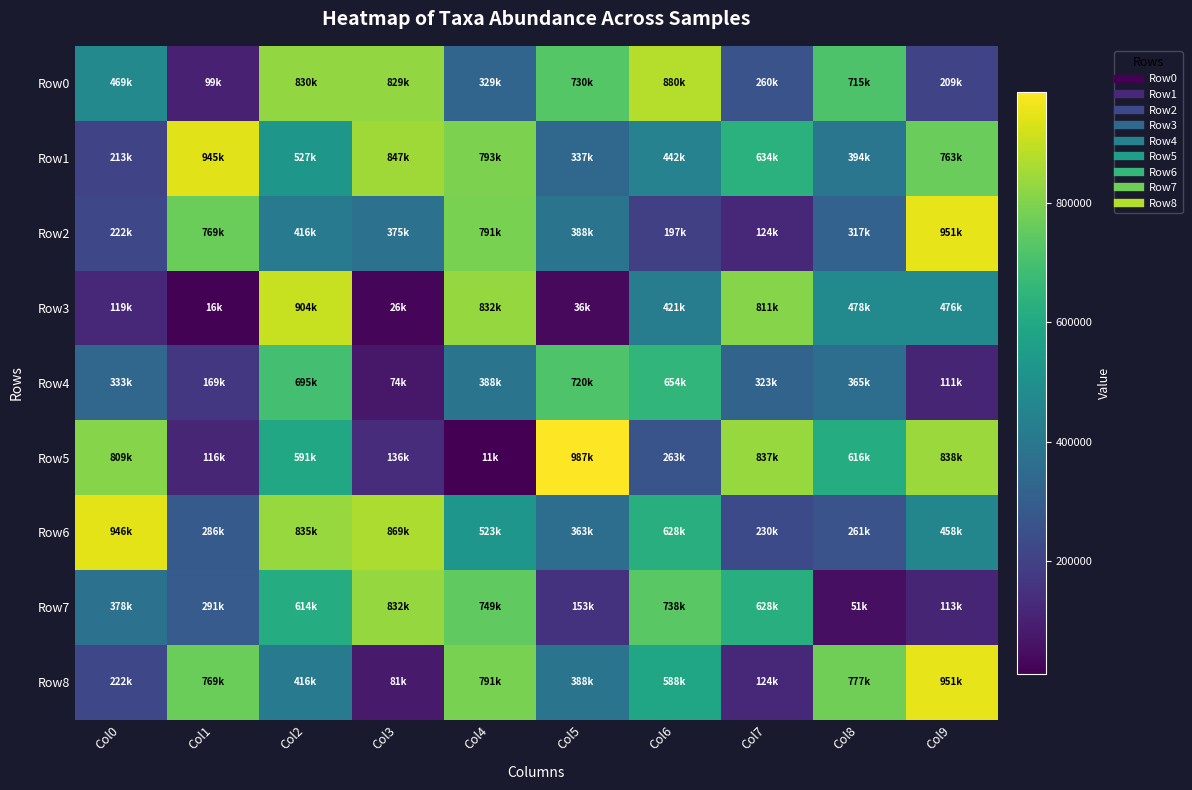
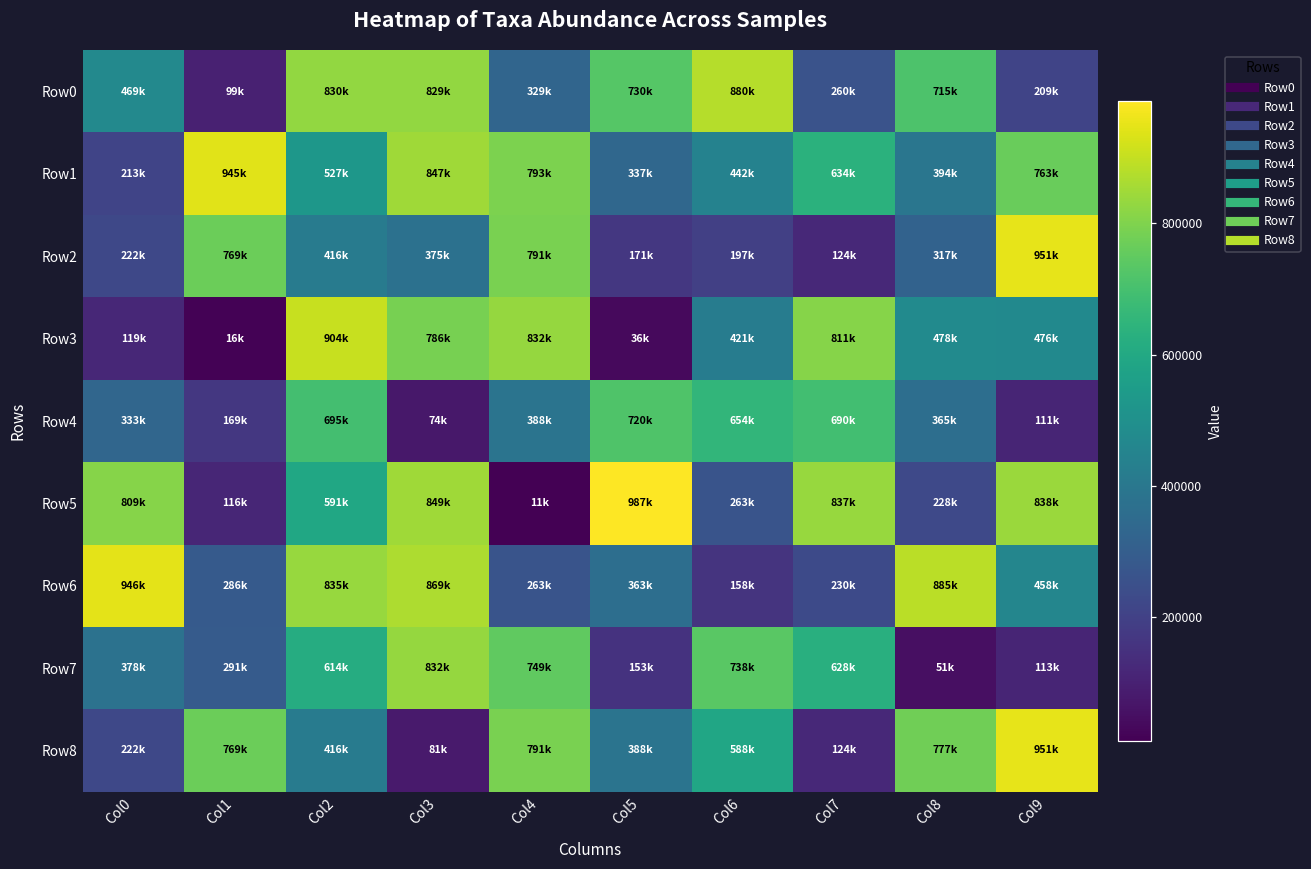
Row2, Col5: 388k -> 171k
Row3, Col3: 26k -> 786k
Row4, Col7: 323k -> 690k
Row5, Col3: 136k -> 849k
Row5, Col8: 616k -> 228k
Row6, Col4: 523k -> 263k
Row6, Col6: 628k -> 158k
Row6, Col8: 261k -> 885k
